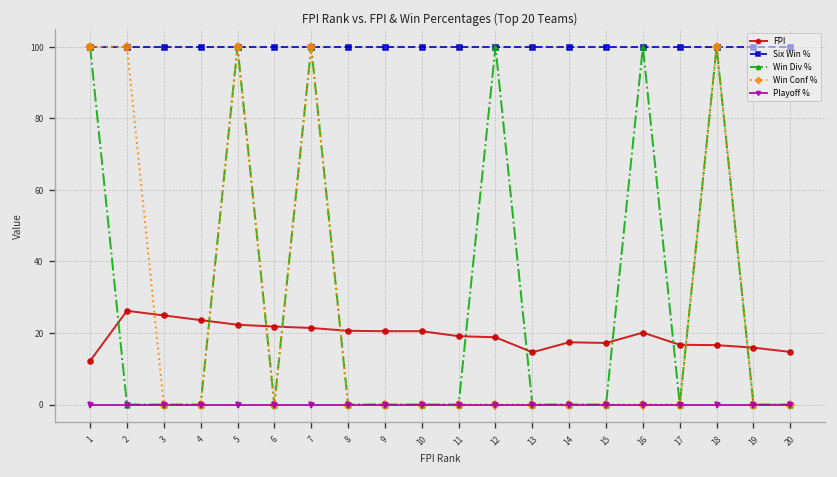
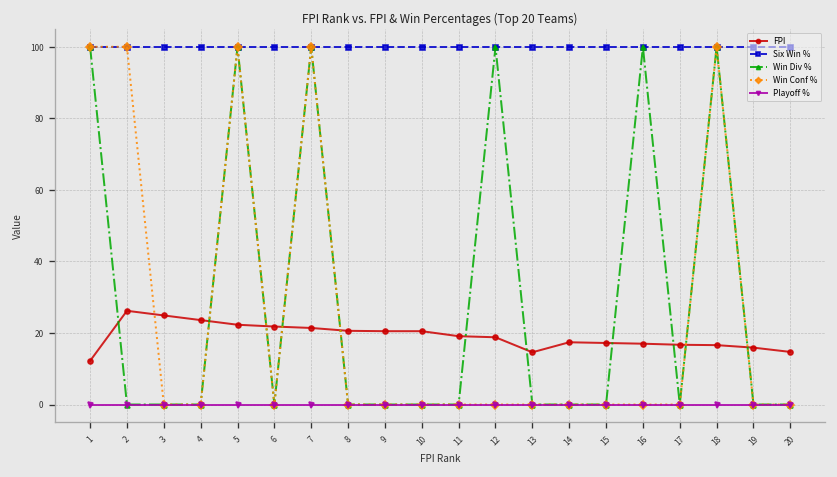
FPI, 16: 20 -> 17
